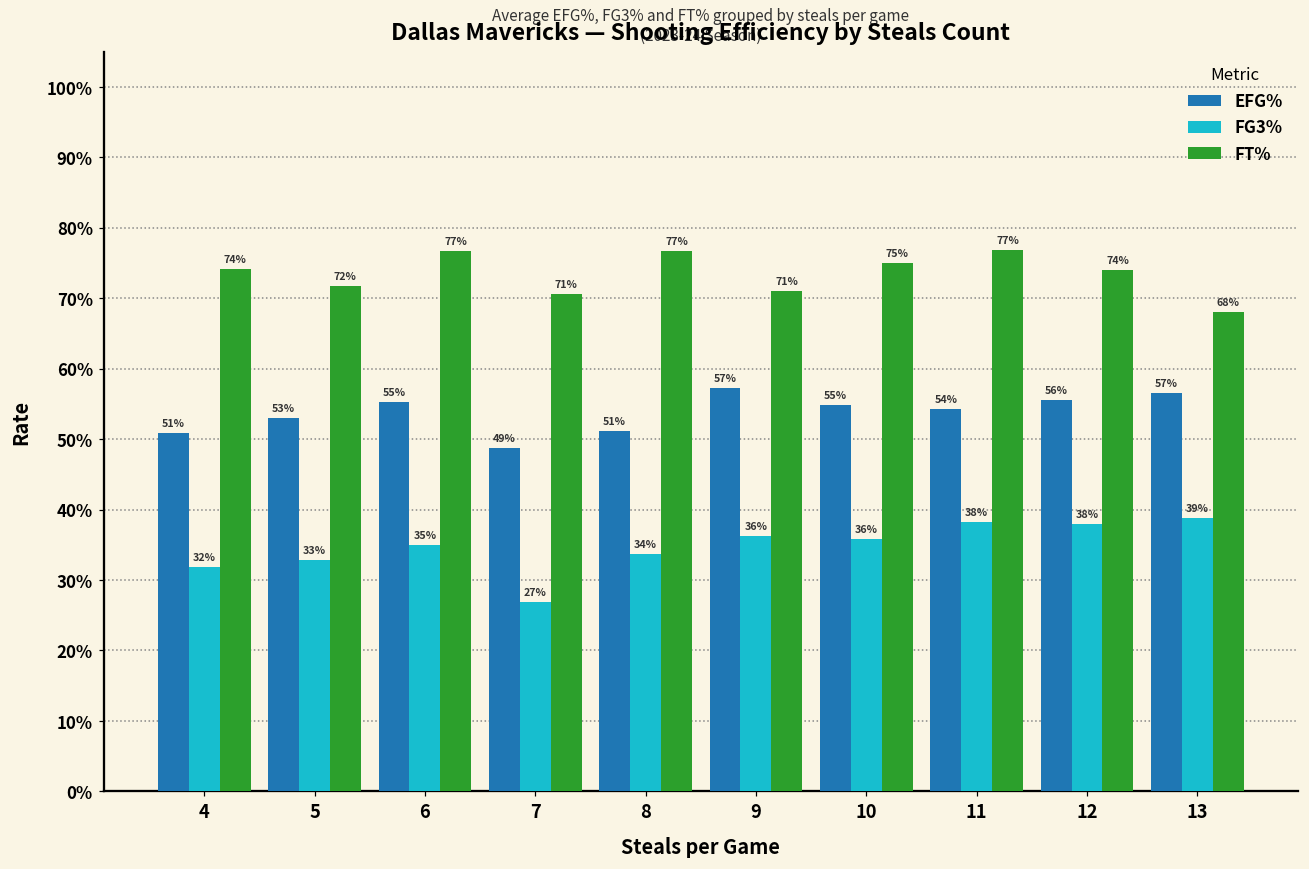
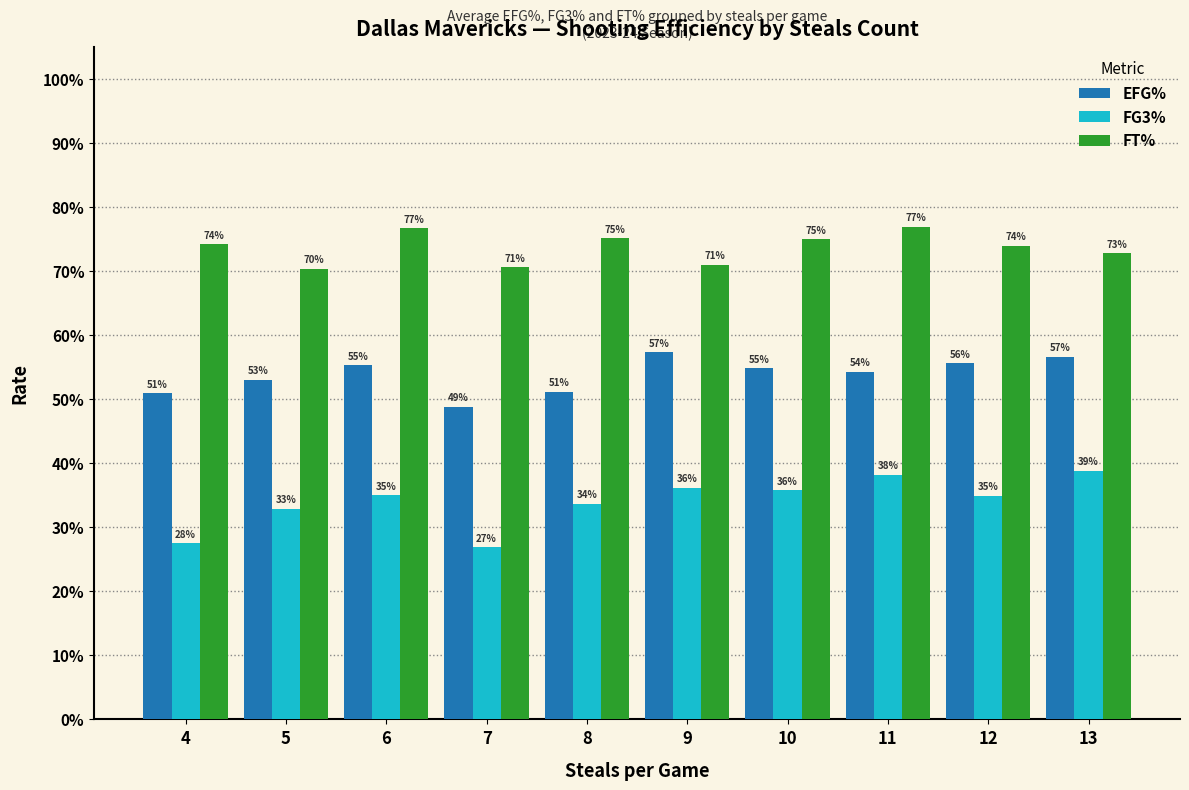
FG3%, 4: 32% -> 28%
FT%, 5: 72% -> 70%
FT%, 8: 77% -> 75%
FG3%, 12: 38% -> 35%
FT%, 13: 68% -> 73%
